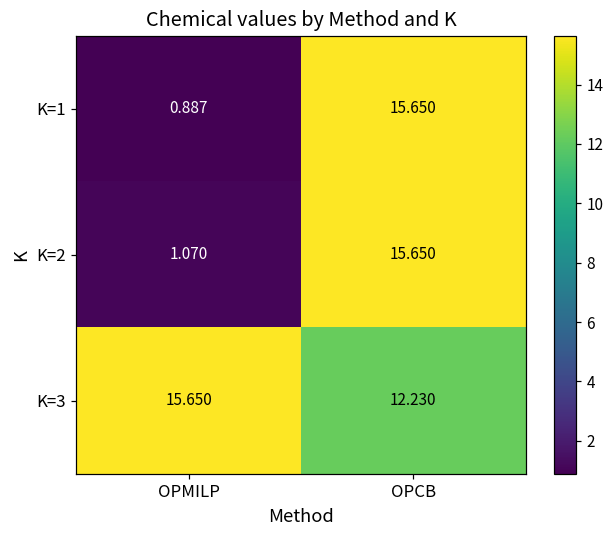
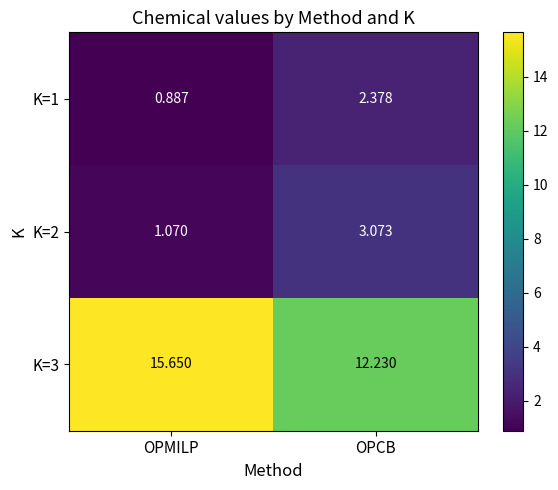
K=1, OPCB: 15.650 -> 2.378
K=2, OPCB: 15.650 -> 3.073
